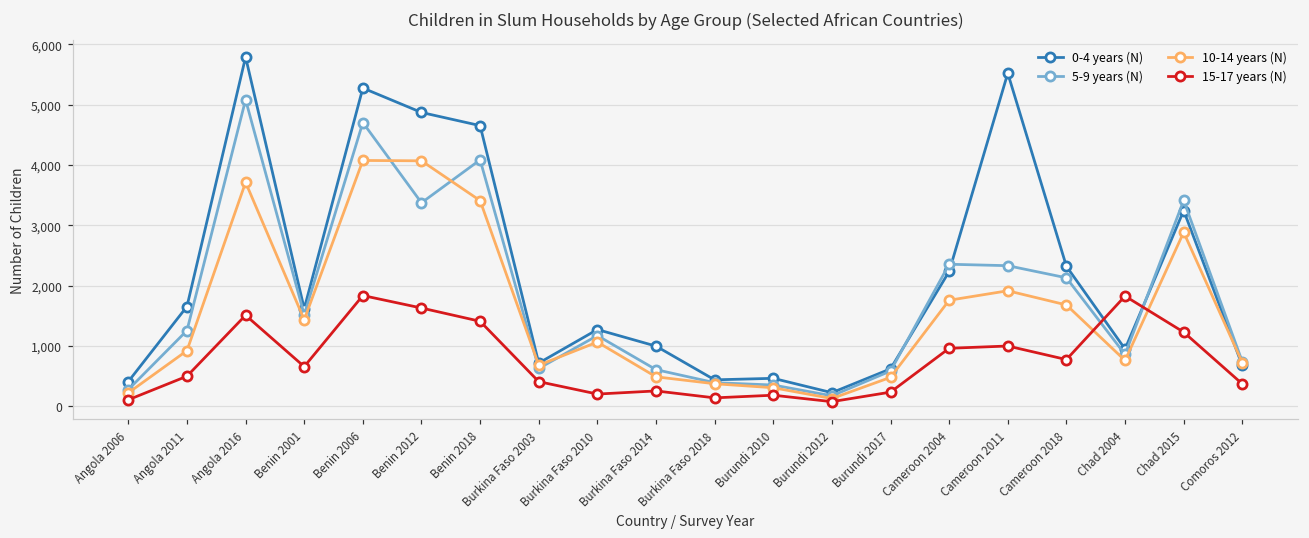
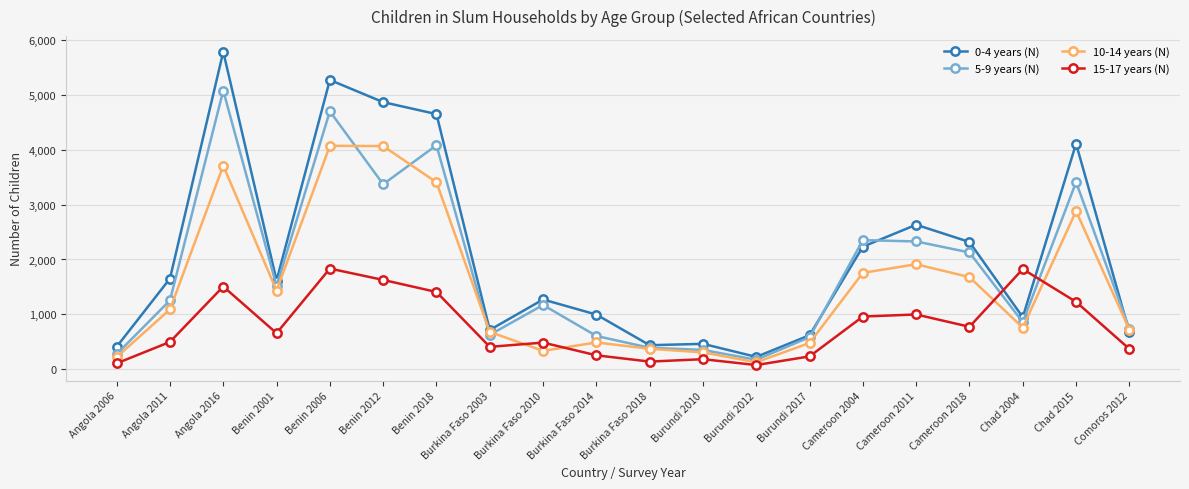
10-14 years (N), Angola 2011: 900 -> 1,100
10-14 years (N), Burkina Faso 2010: 1,100 -> 300
15-17 years (N), Burkina Faso 2010: 200 -> 500
0-4 years (N), Cameroon 2011: 5,500 -> 2,600
0-4 years (N), Chad 2015: 3,200 -> 4,100
